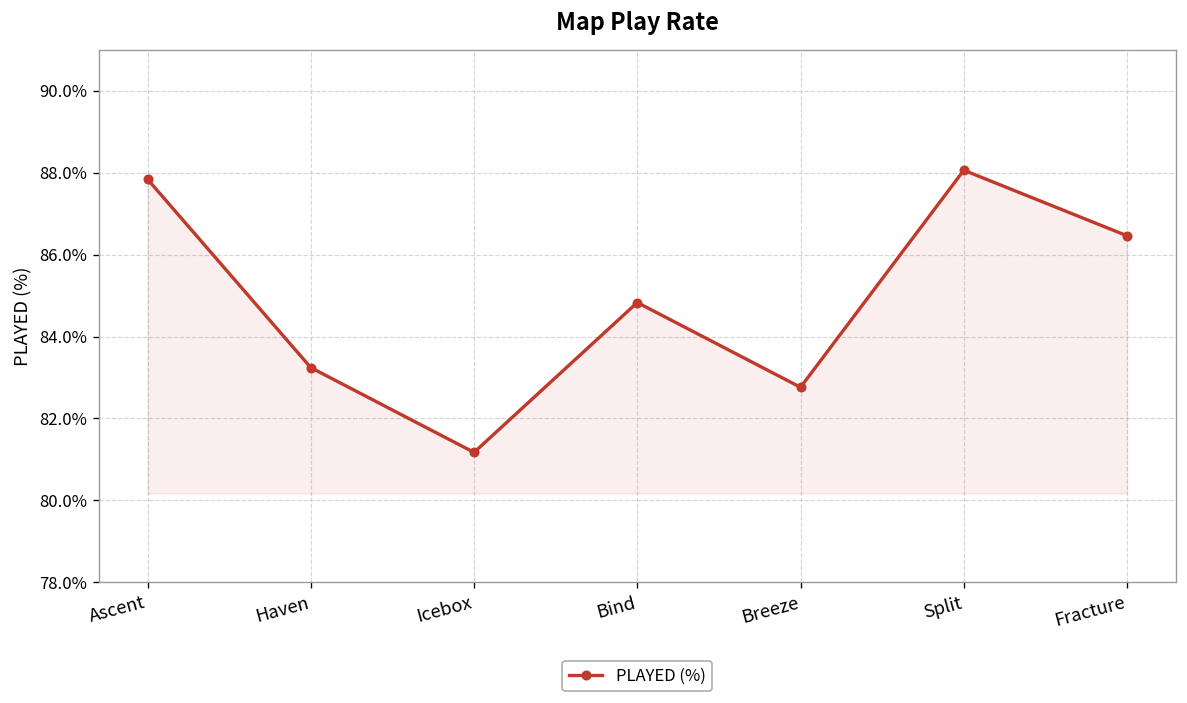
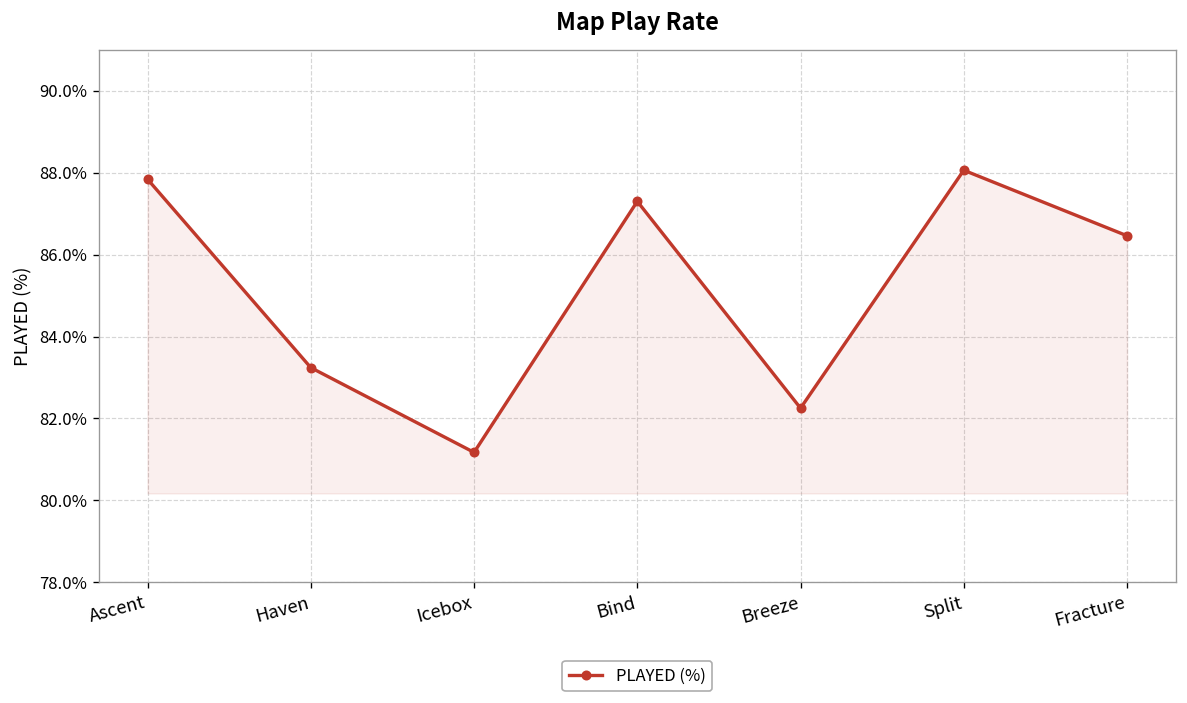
Bind: 84.8% -> 87.3%
Breeze: 82.8% -> 82.3%
